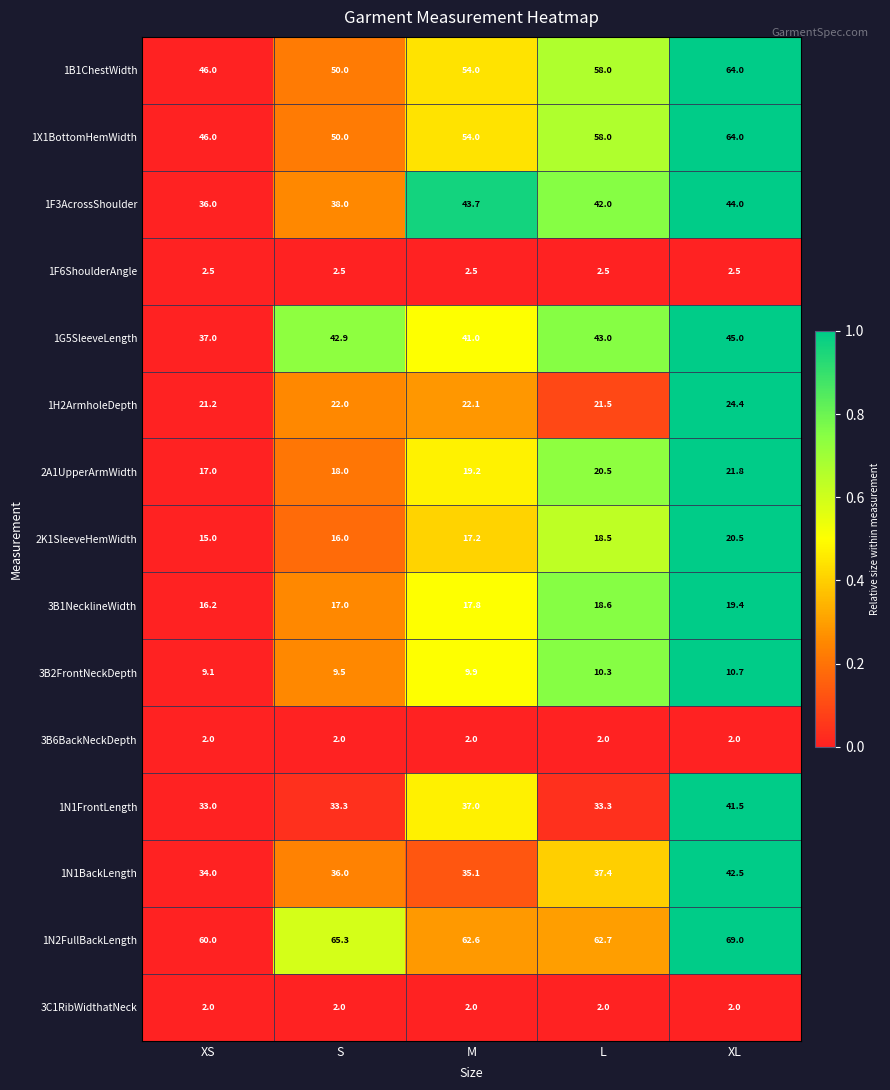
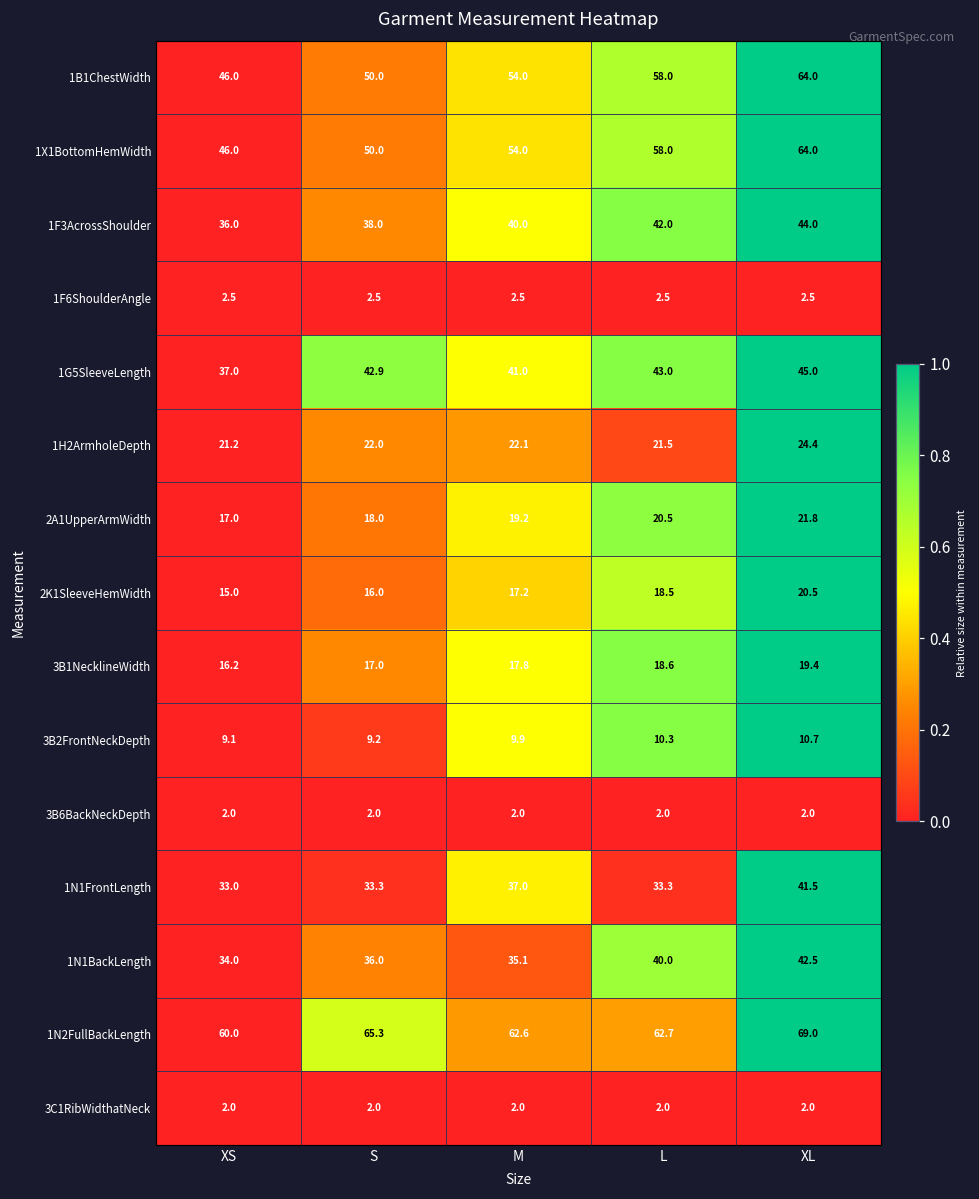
1F3AcrossShoulder, M: 43.7 -> 40.0
3B2FrontNeckDepth, S: 9.5 -> 9.2
1N1BackLength, L: 37.4 -> 40.0
